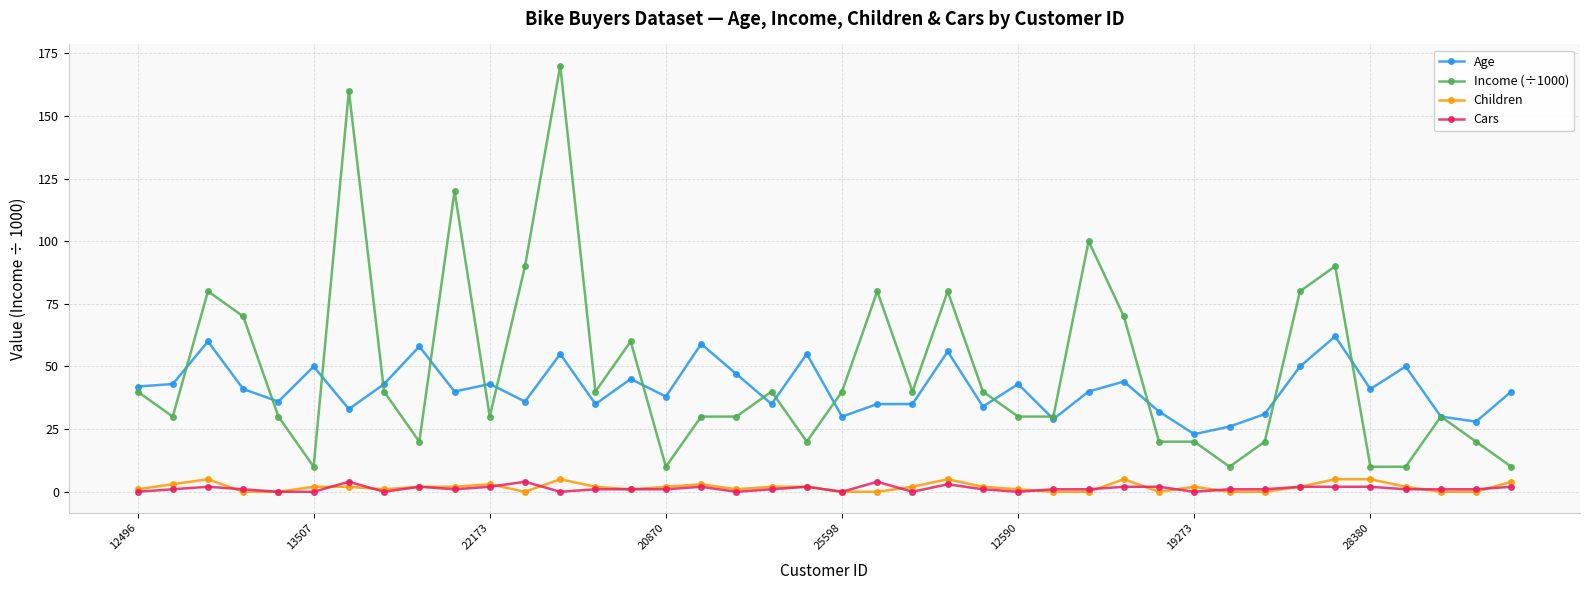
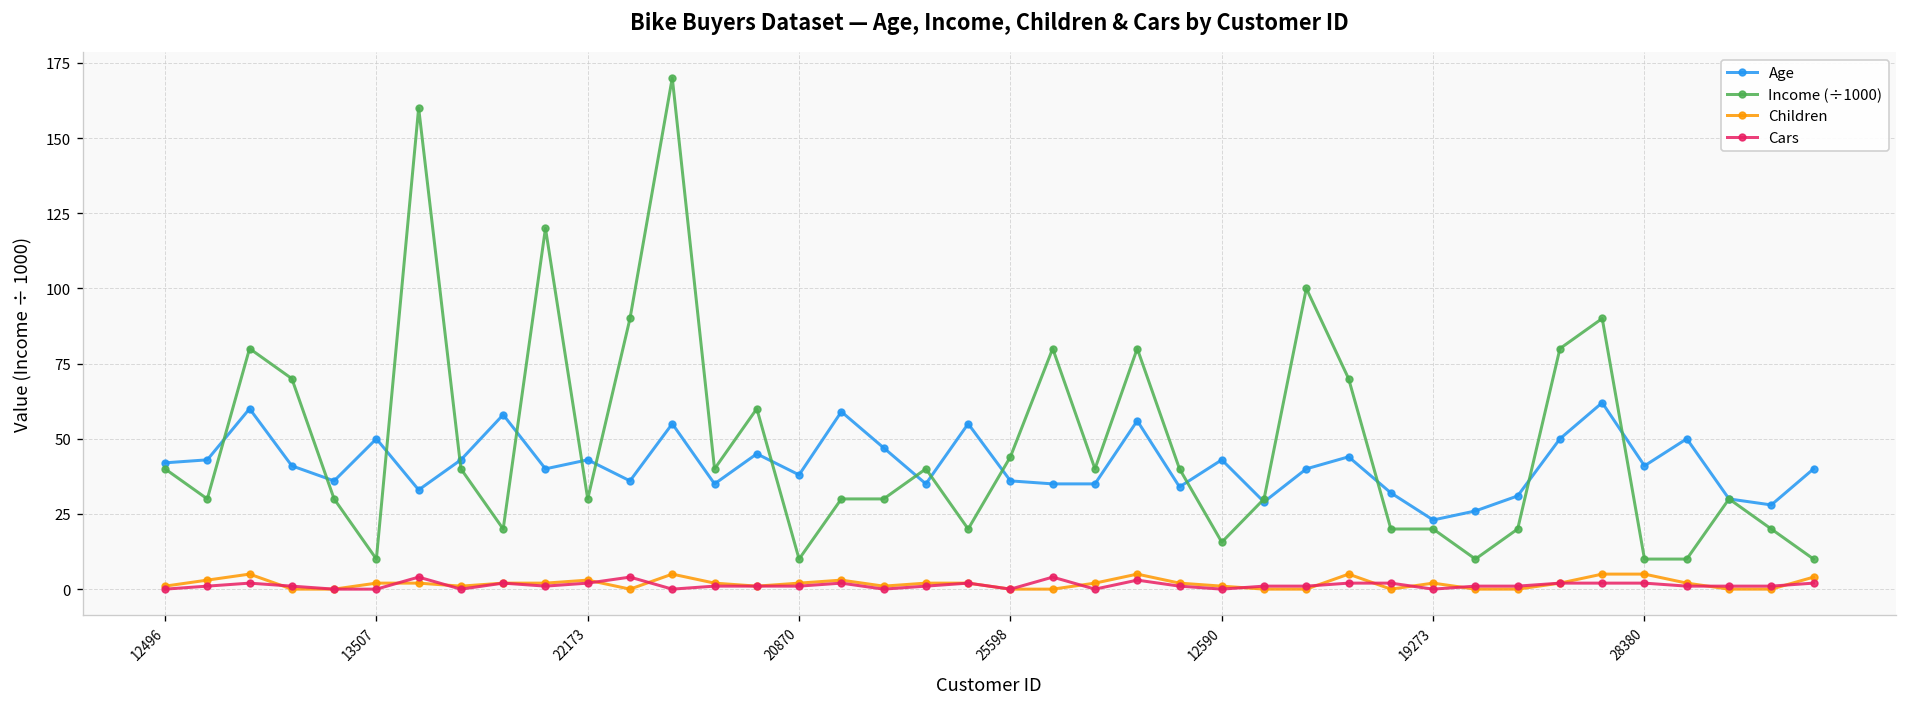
Age, 25598: 30 -> 36
Income (÷1000), 25598: 40 -> 44
Income (÷1000), 12590: 30 -> 16
